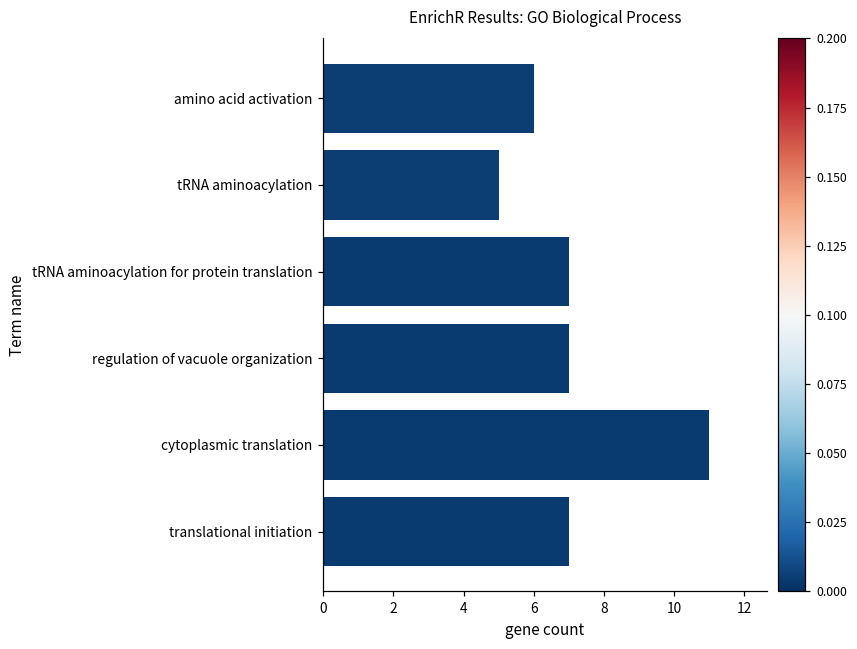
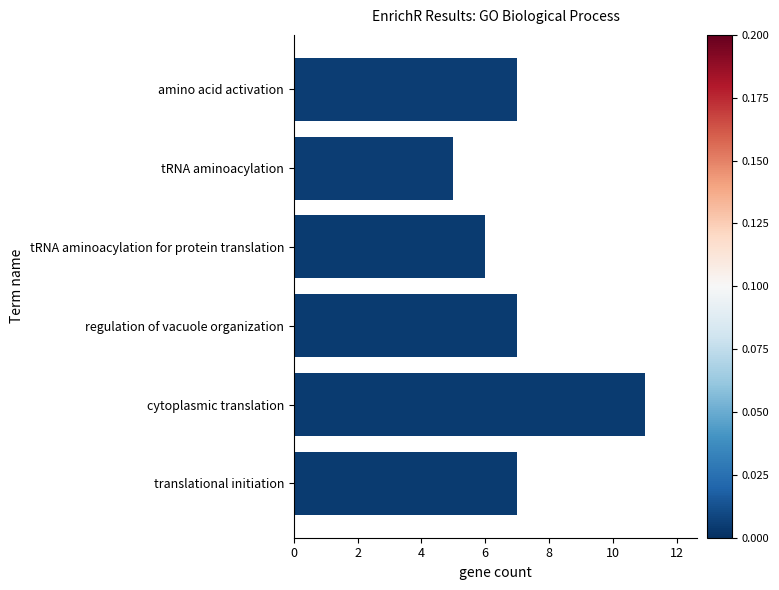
amino acid activation: 6 -> 7
tRNA aminoacylation for protein translation: 7 -> 6
